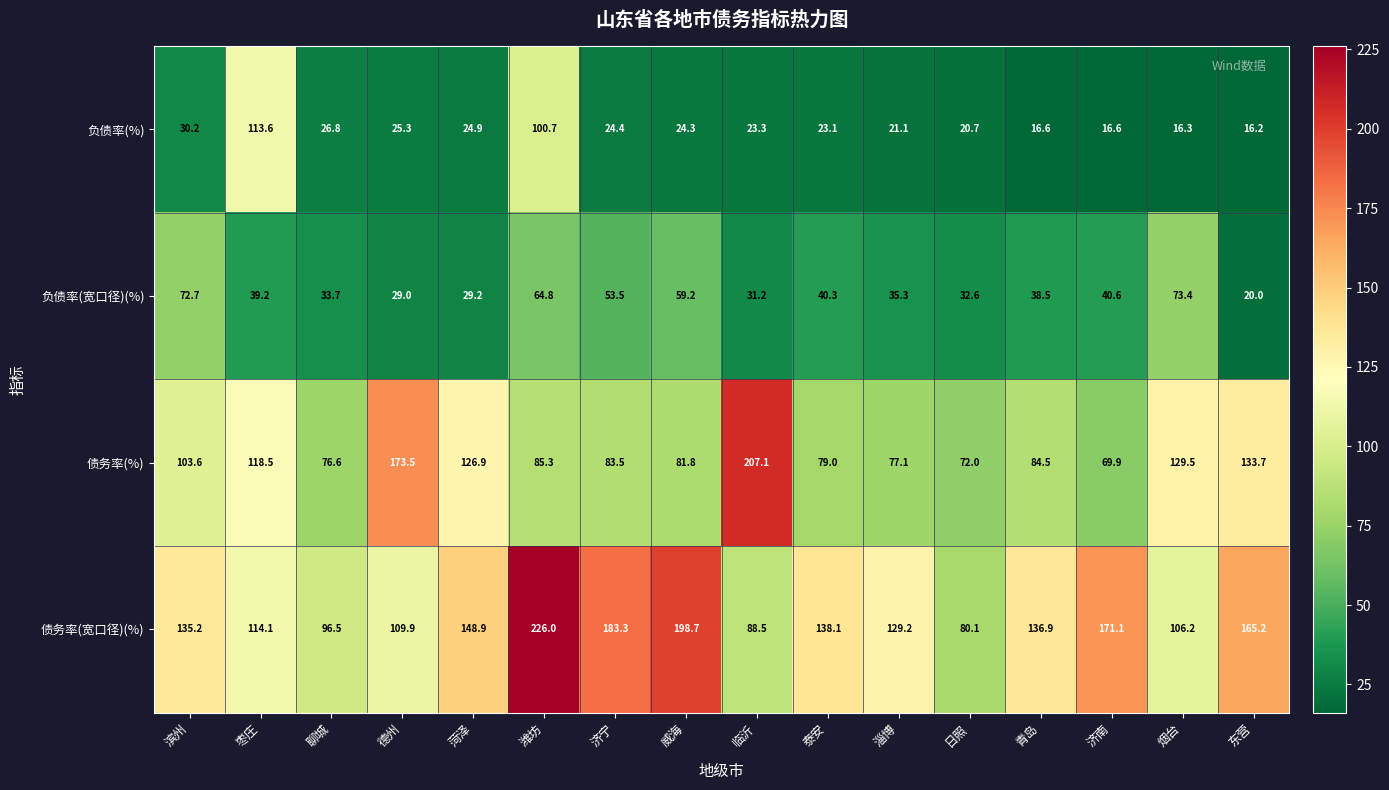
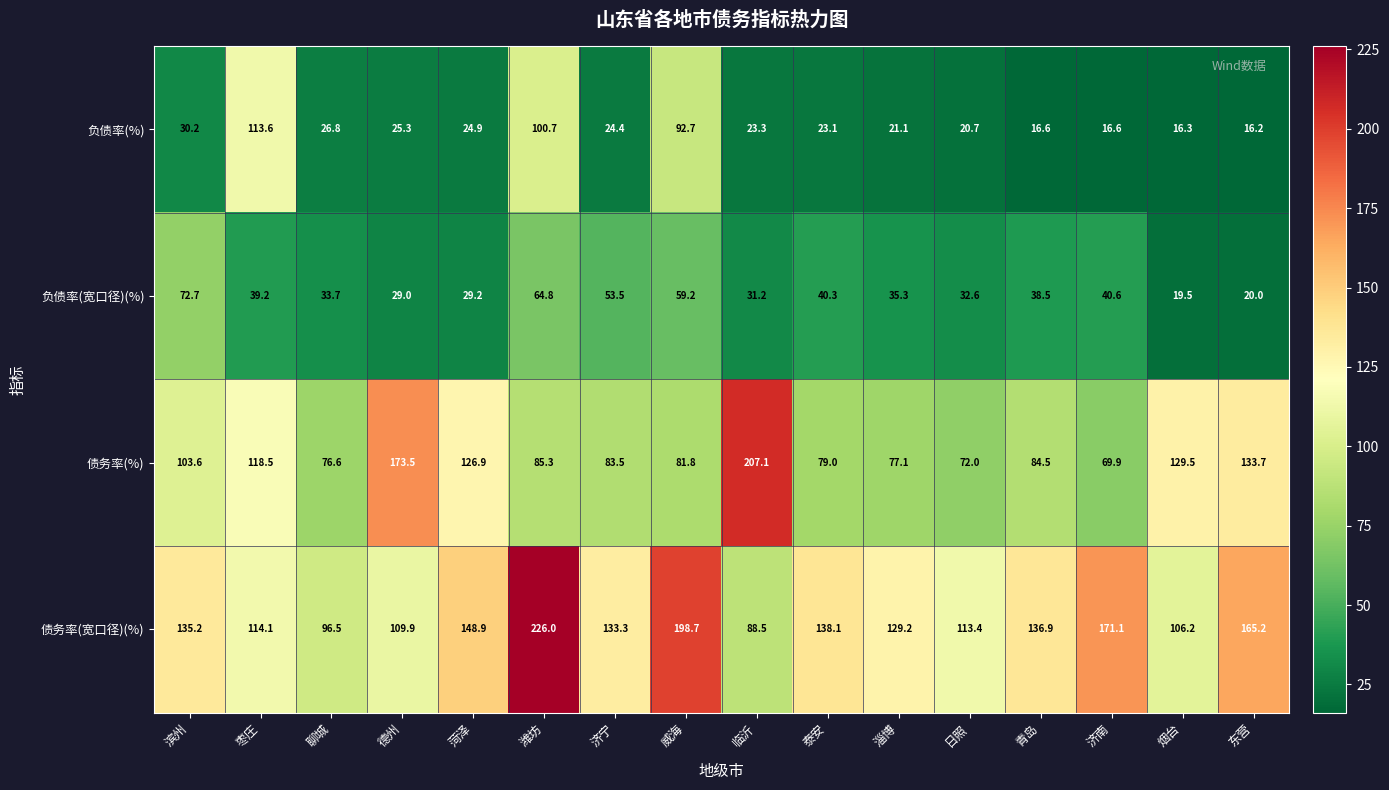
负债率(%), 威海: 24.3 -> 92.7
负债率(宽口径)(%), 烟台: 73.4 -> 19.5
债务率(宽口径)(%), 济宁: 183.3 -> 133.3
债务率(宽口径)(%), 日照: 80.1 -> 113.4
